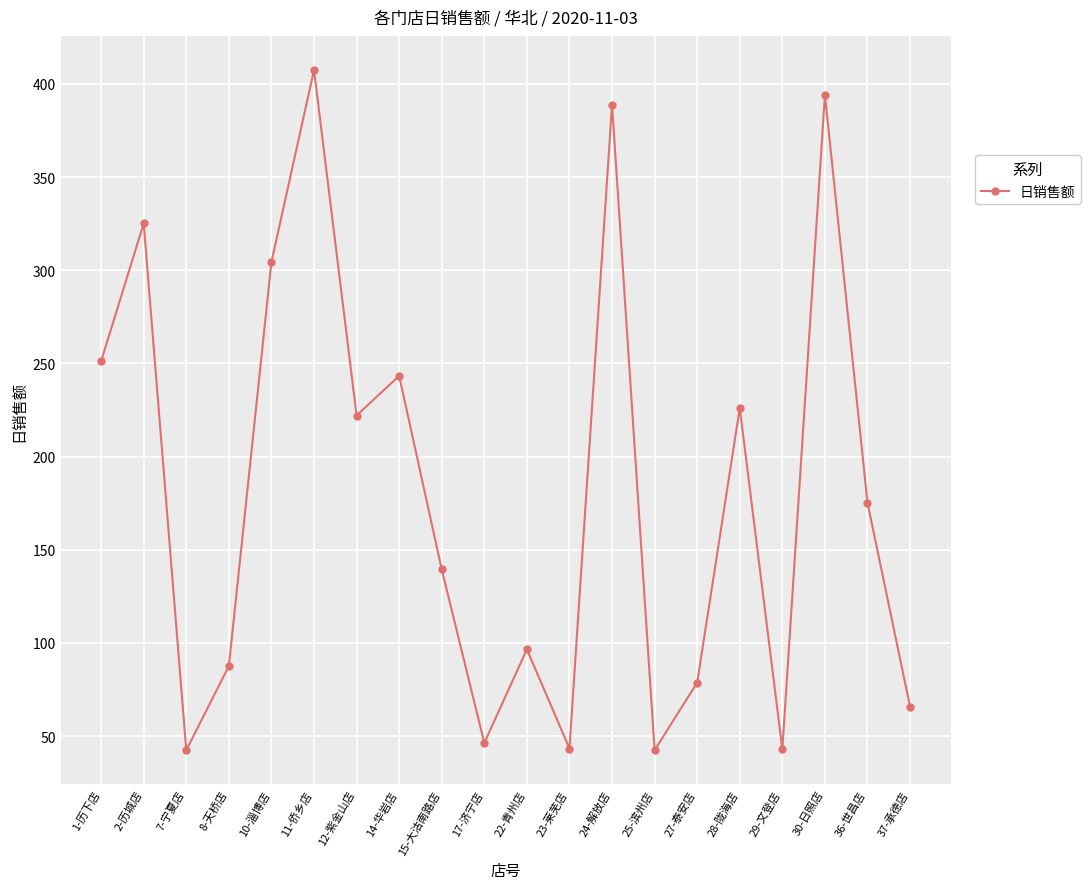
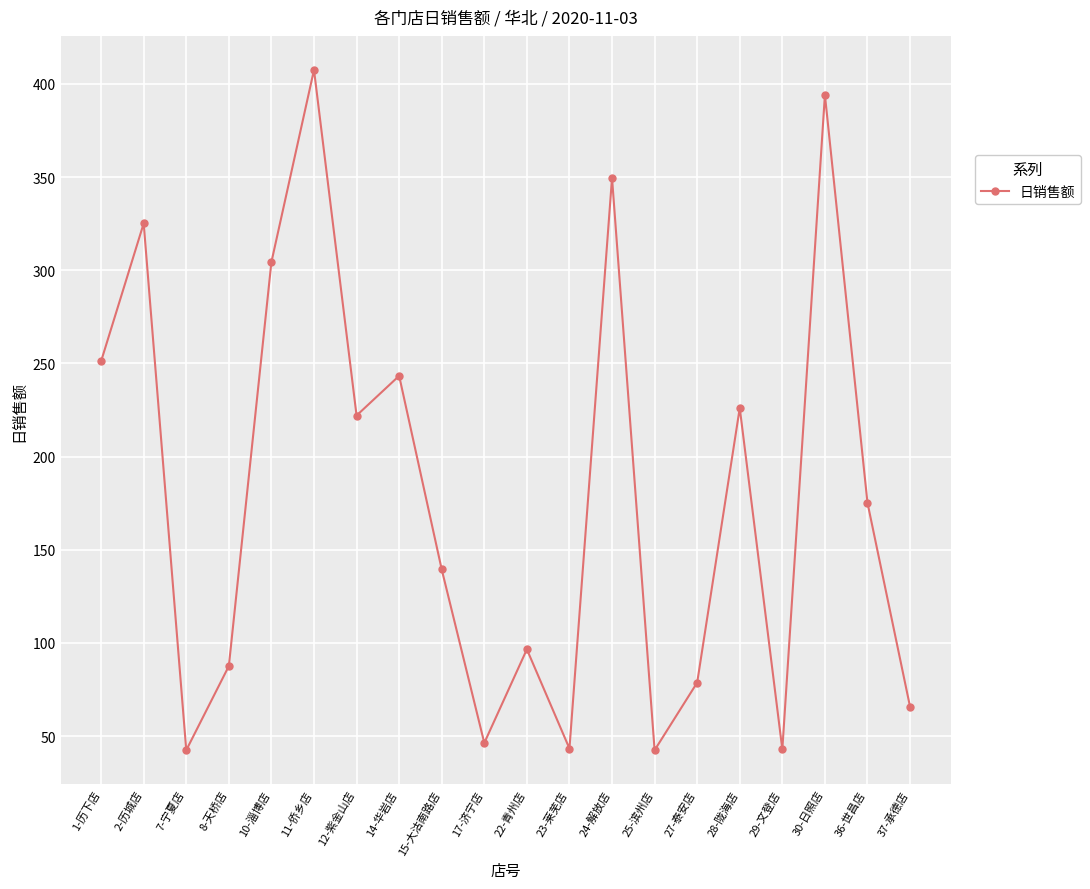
24-解放店: 389 -> 350
